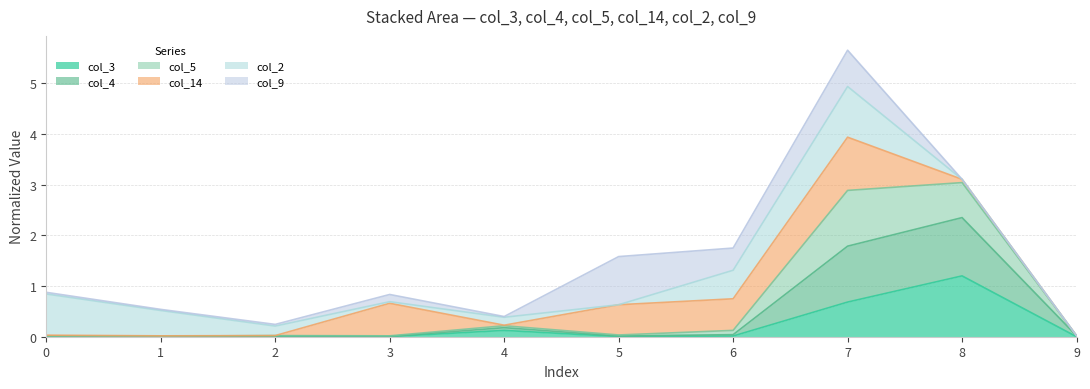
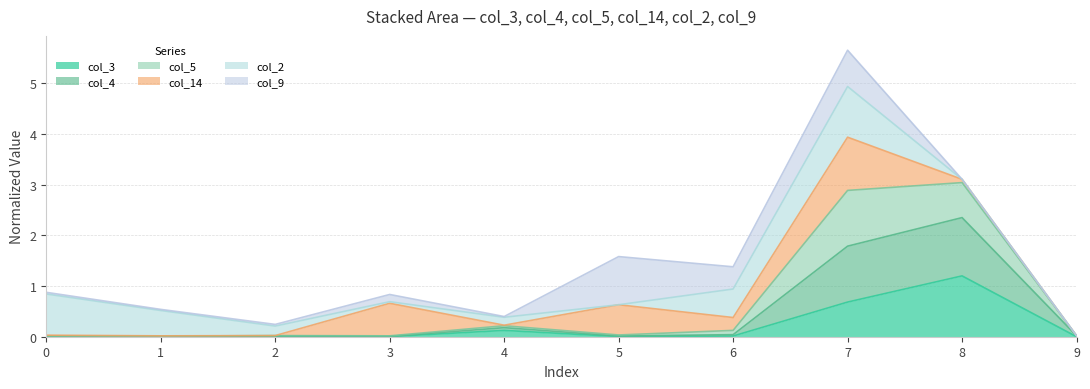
col_14, 6: 0.6 -> 0.3
